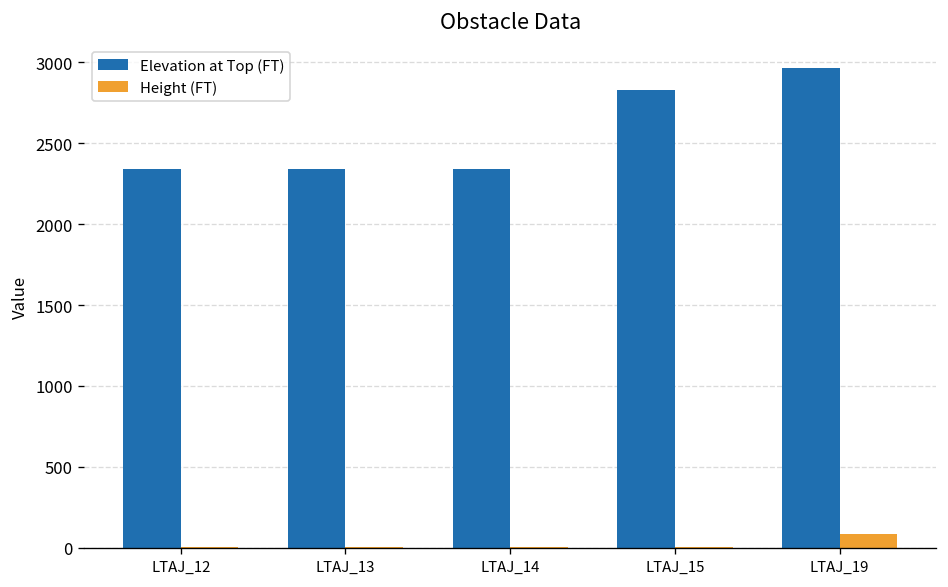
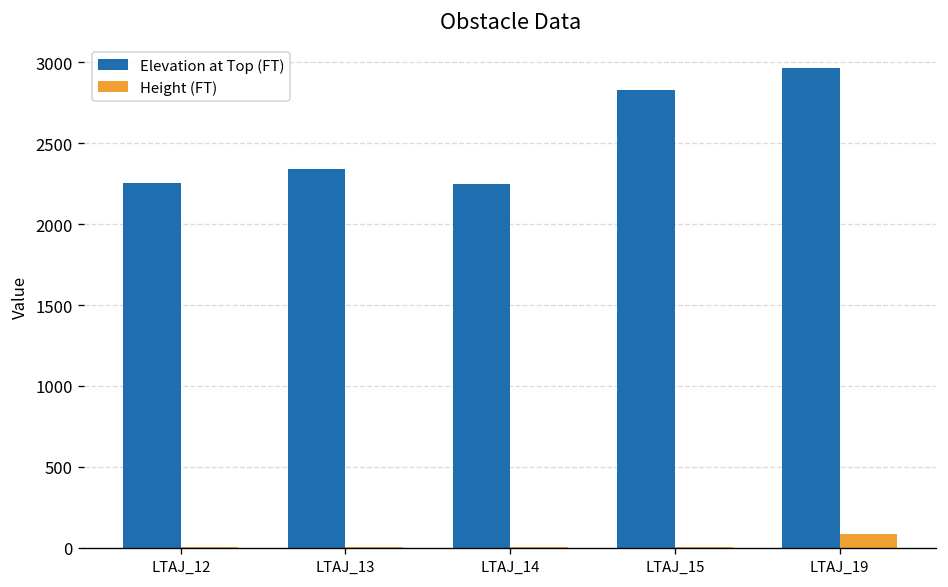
Elevation at Top (FT), LTAJ_12: 2340 -> 2250
Elevation at Top (FT), LTAJ_14: 2340 -> 2250
